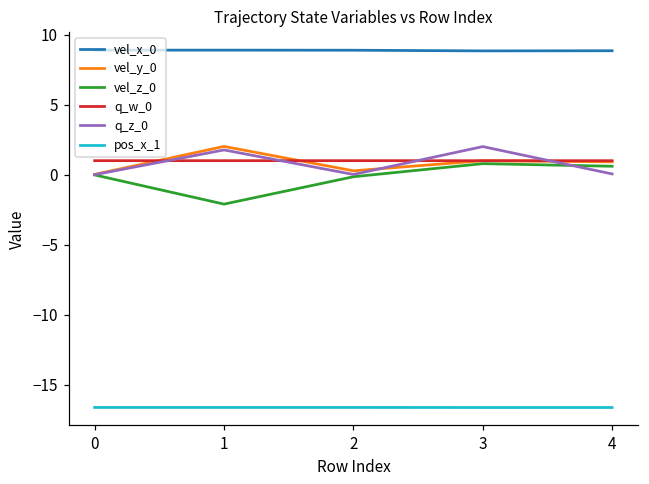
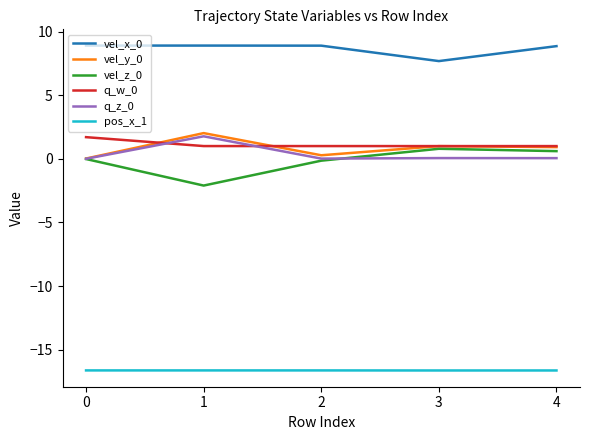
q_w_0, 0: 1.0 -> 1.7
vel_x_0, 3: 8.8 -> 7.7
q_z_0, 3: 2.0 -> 0.1
